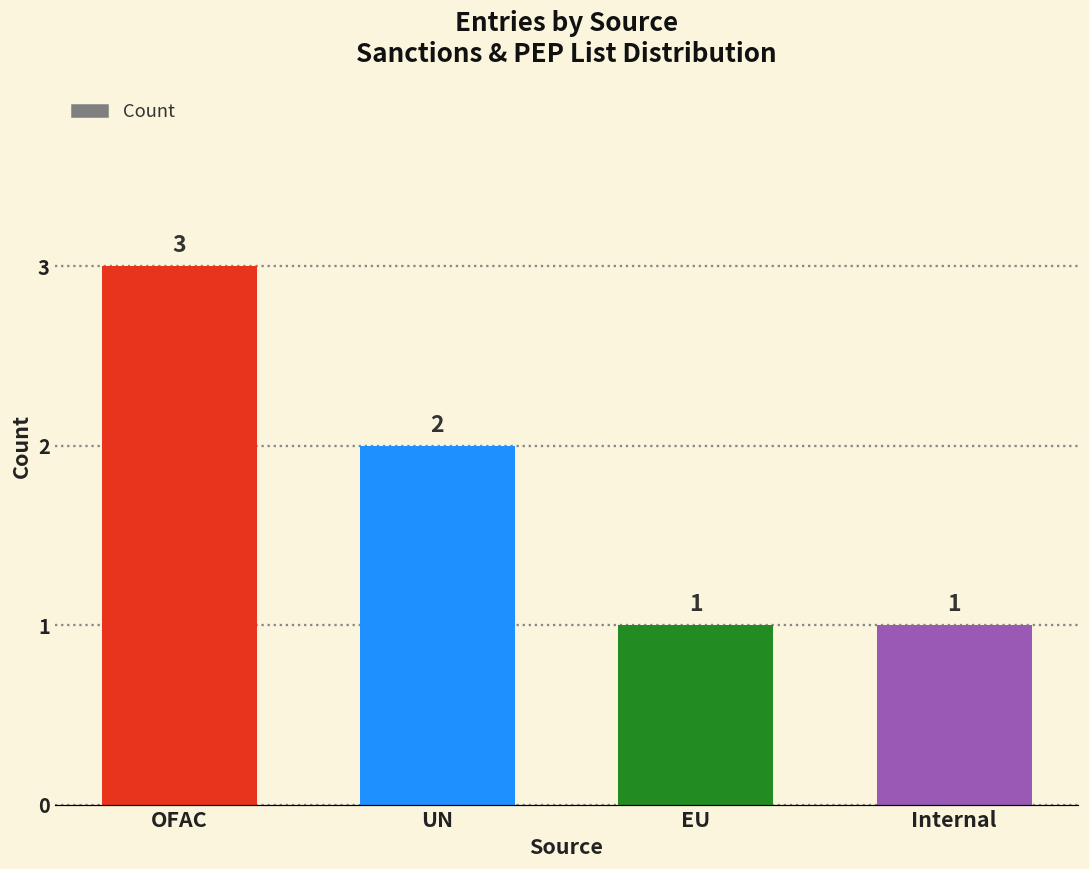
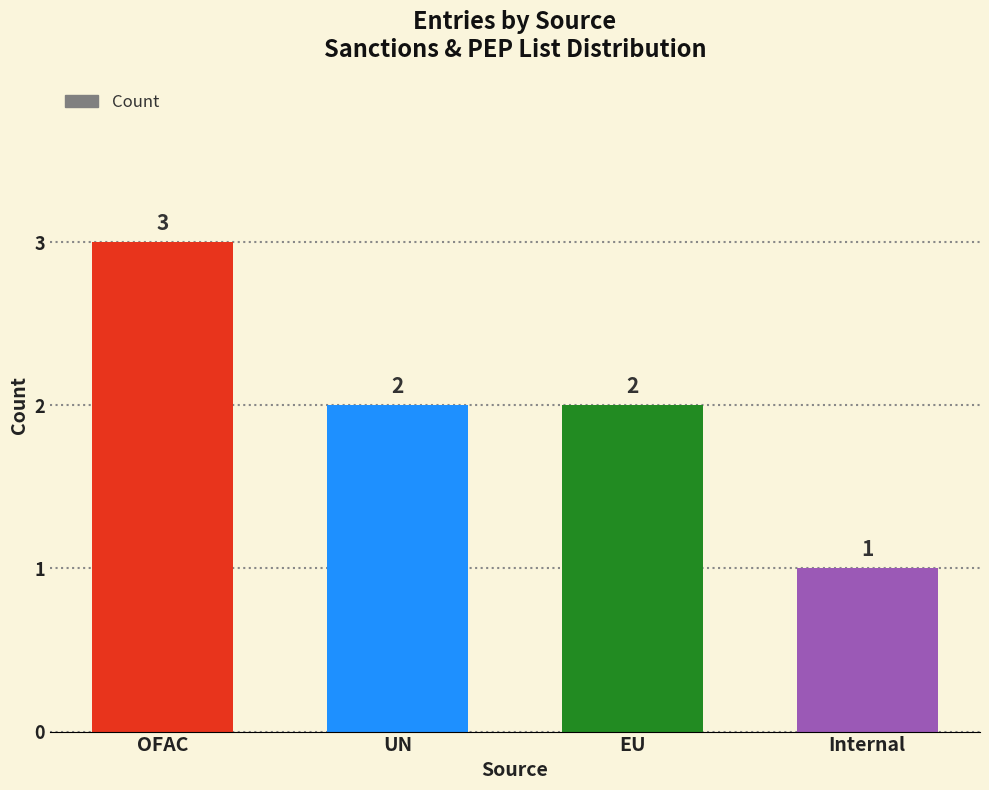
EU: 1 -> 2
